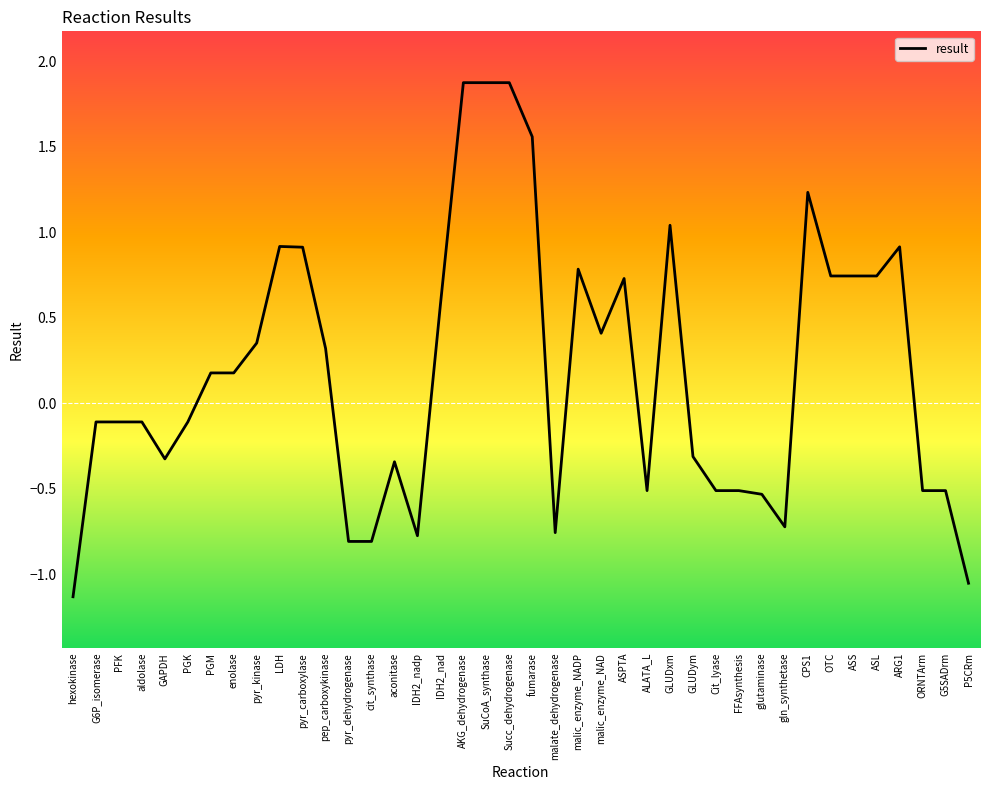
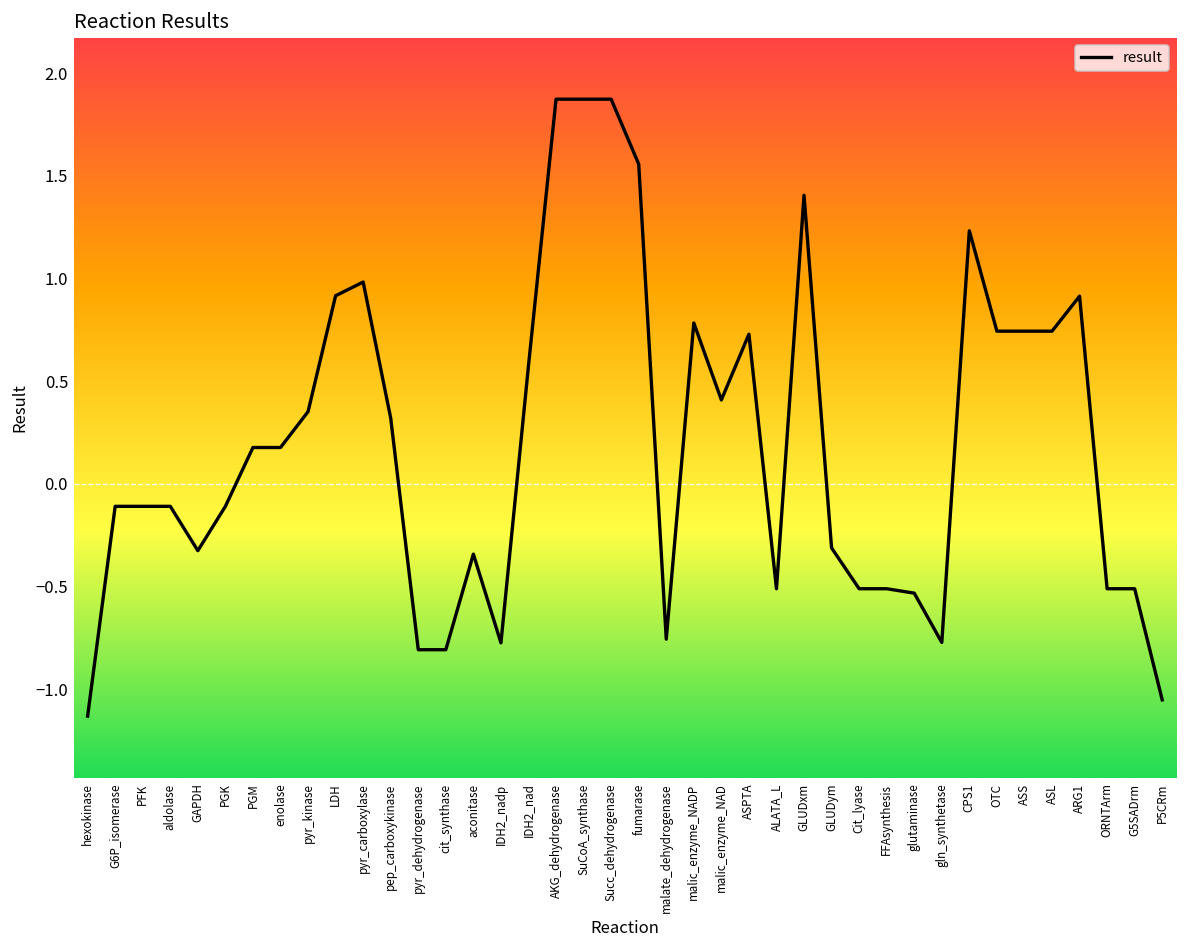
pyr_carboxylase: 0.91 -> 0.98
GLUDxm: 1.04 -> 1.41
gln_synthetase: -0.72 -> -0.77
